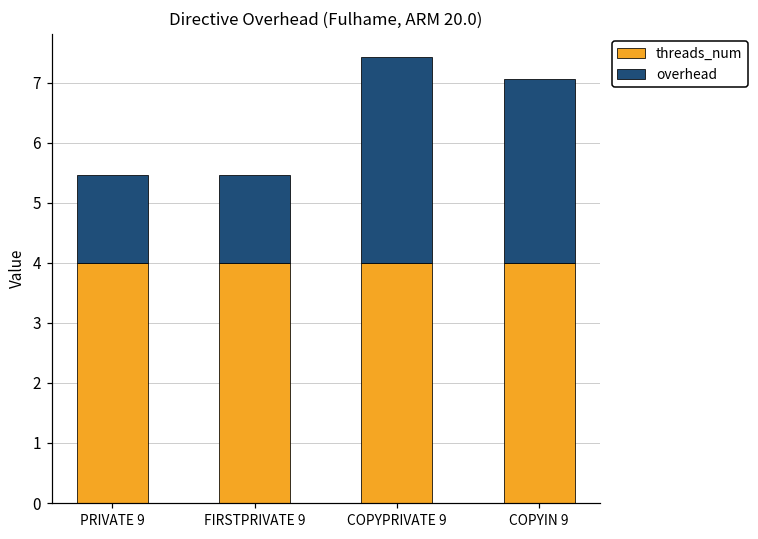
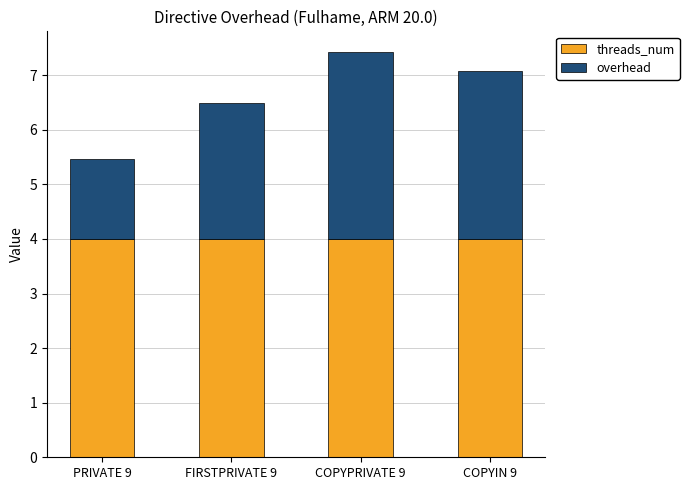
overhead, FIRSTPRIVATE 9: 1.5 -> 2.5
